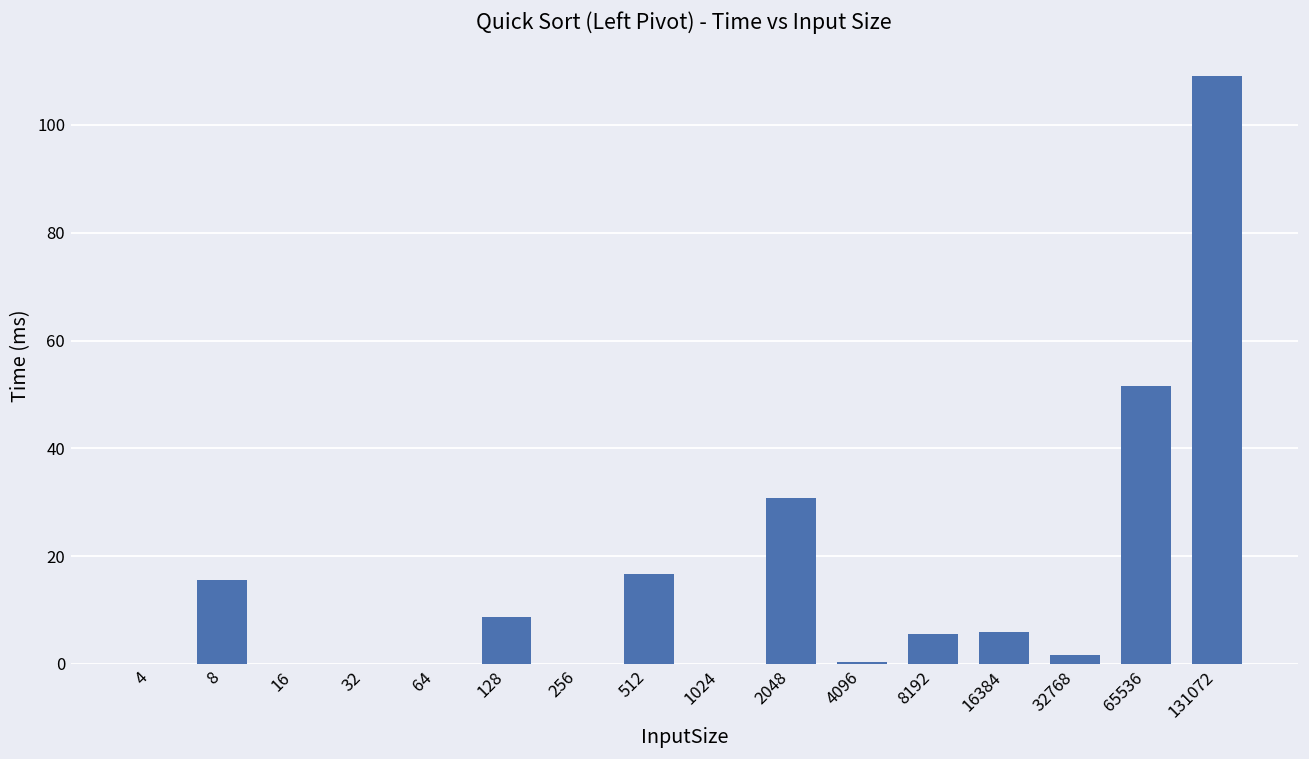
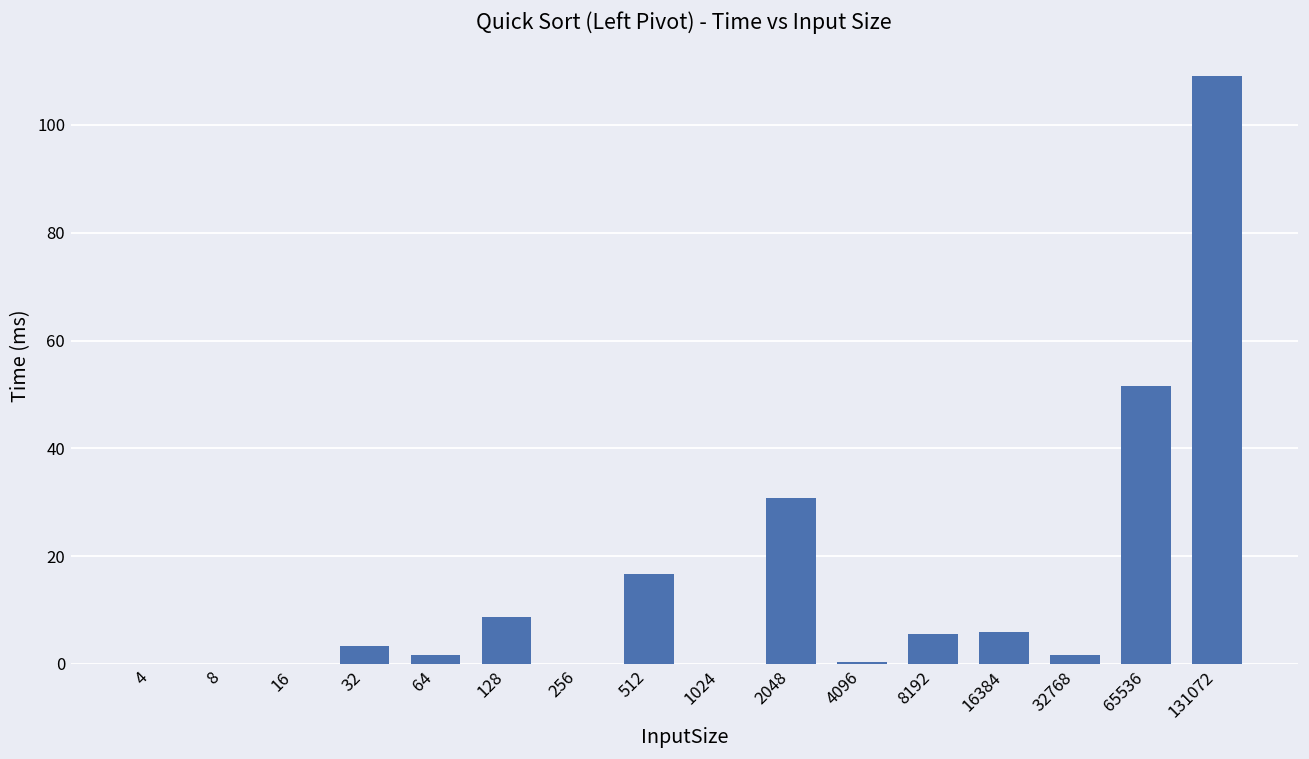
8: 16 -> 0
32: 0 -> 3
64: 0 -> 2
